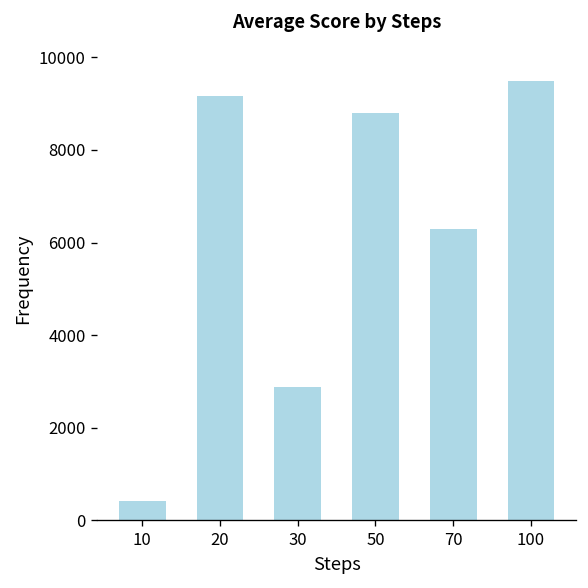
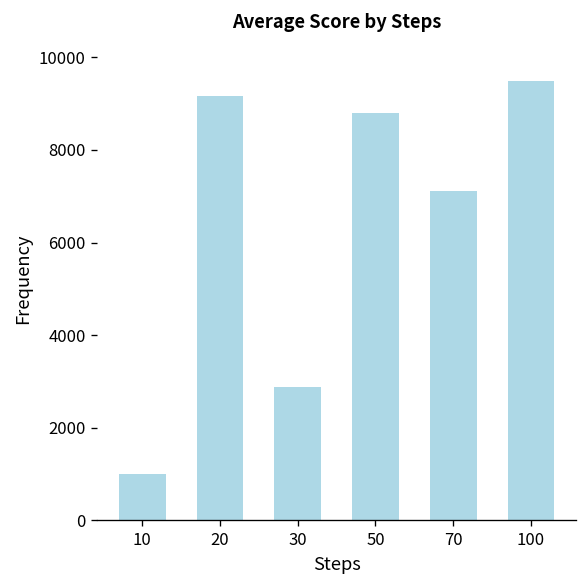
10: 400 -> 1000
70: 6300 -> 7100
